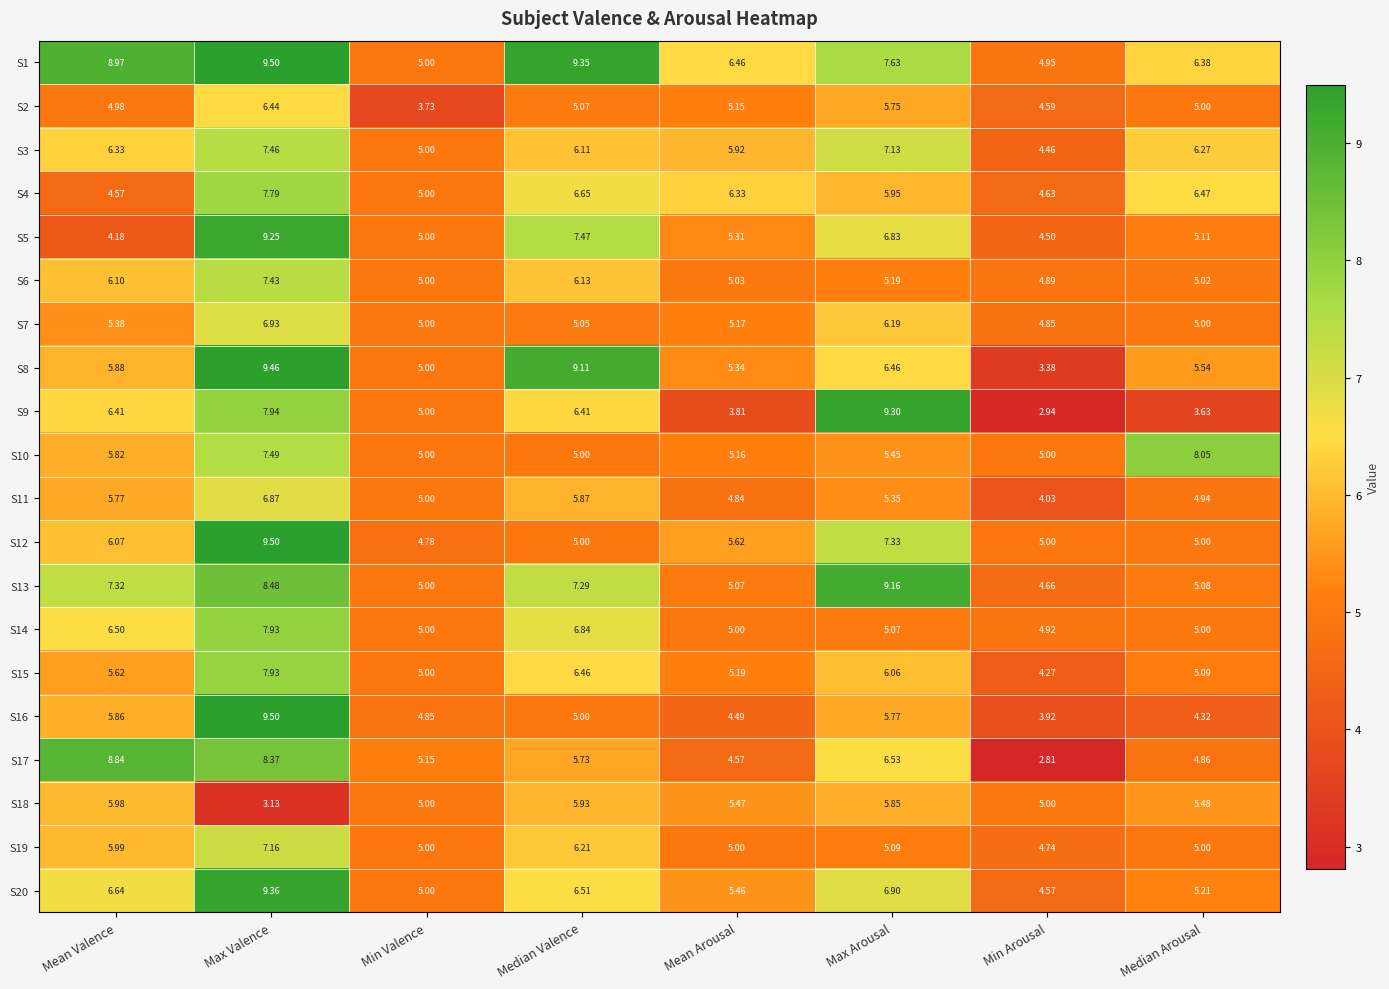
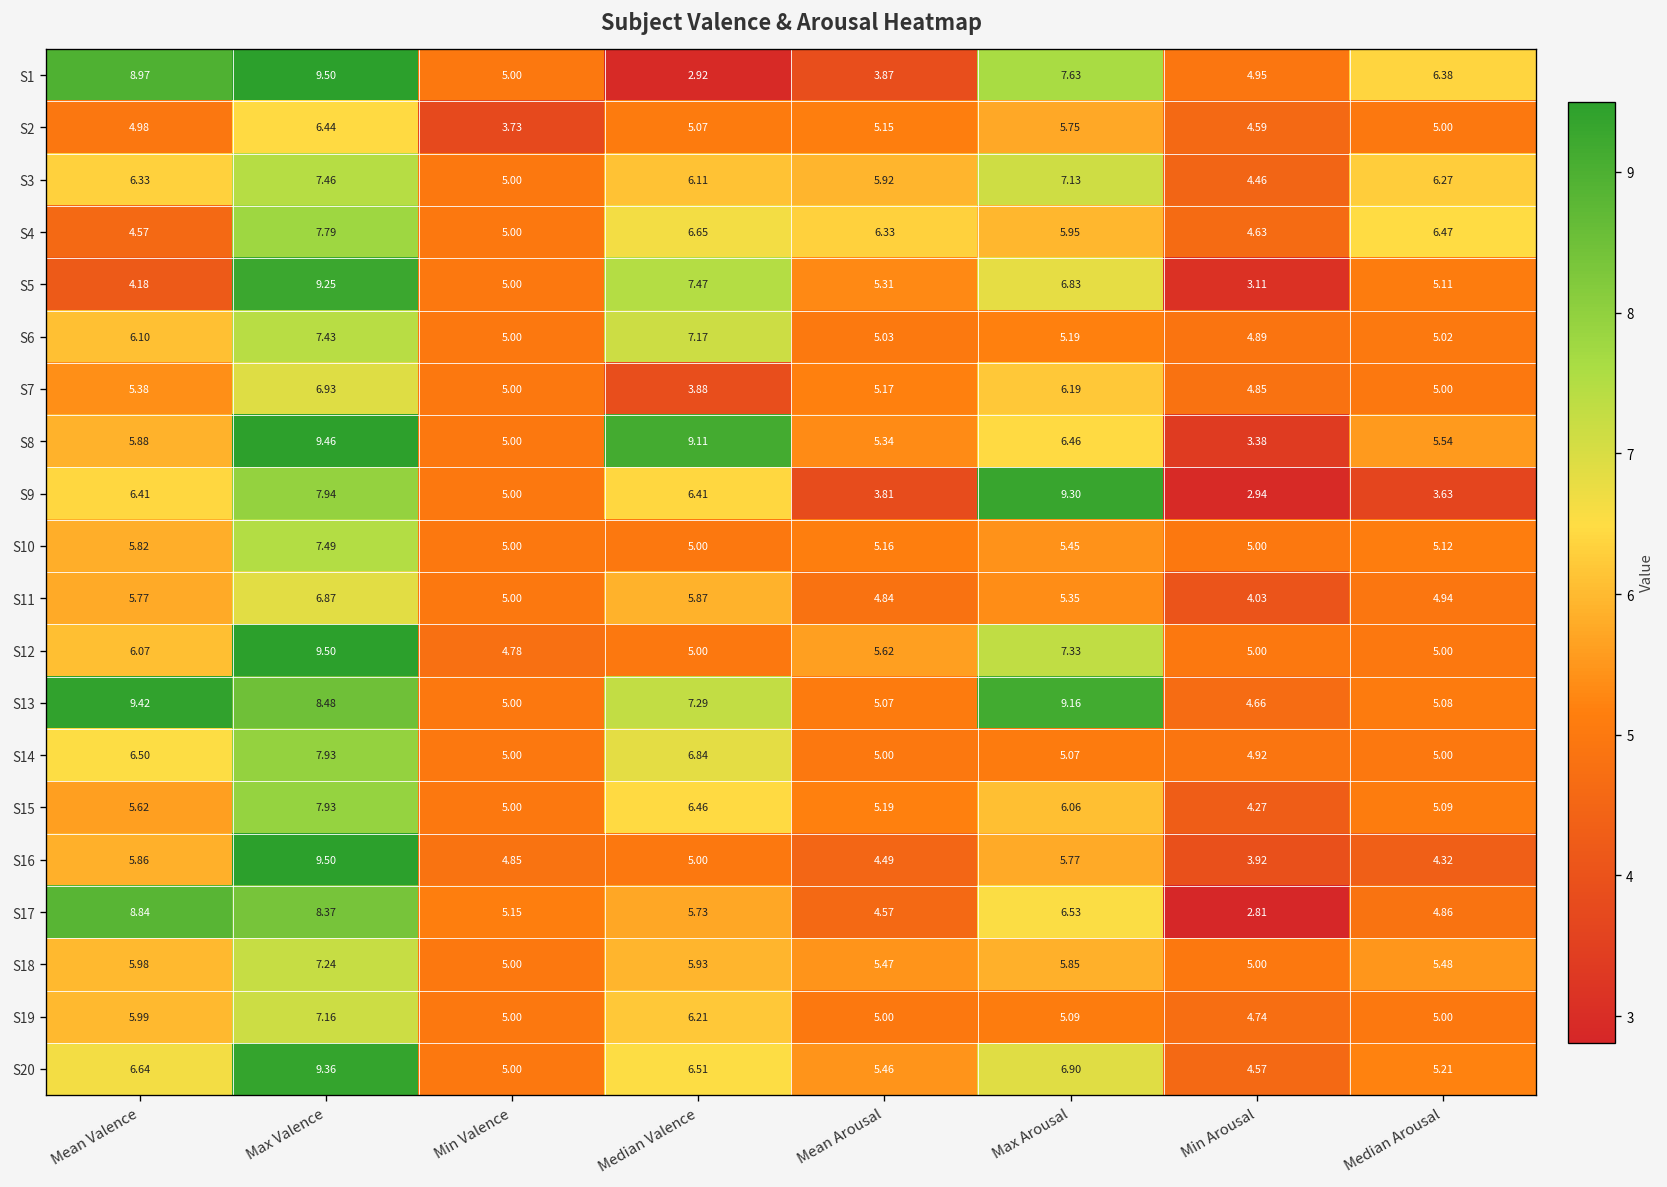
S1, Median Valence: 9.35 -> 2.92
S1, Mean Arousal: 6.46 -> 3.87
S5, Min Arousal: 4.50 -> 3.11
S6, Median Valence: 6.13 -> 7.17
S7, Median Valence: 5.05 -> 3.88
S10, Median Arousal: 8.05 -> 5.12
S13, Mean Valence: 7.32 -> 9.42
S18, Max Valence: 3.13 -> 7.24
